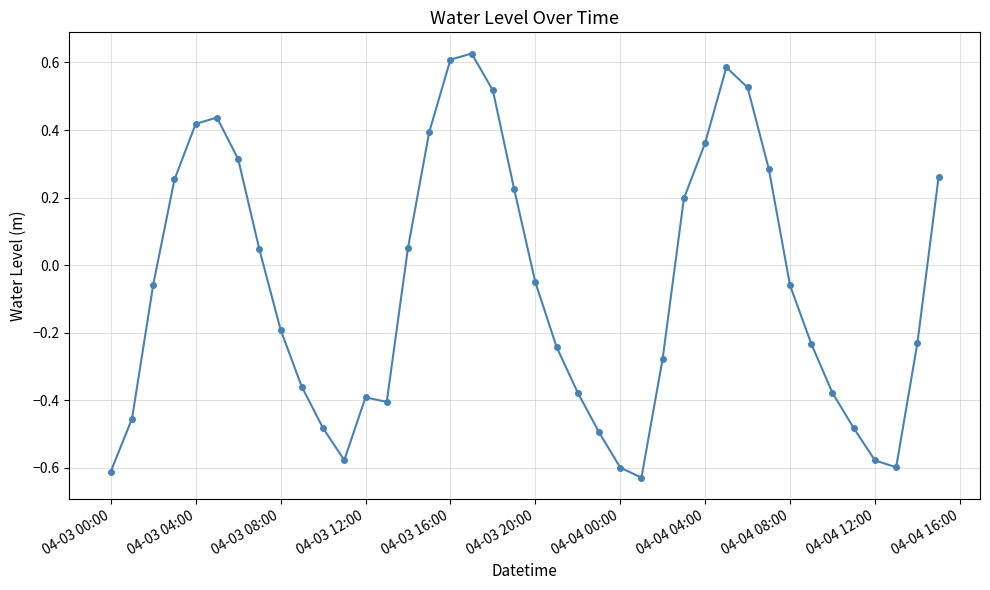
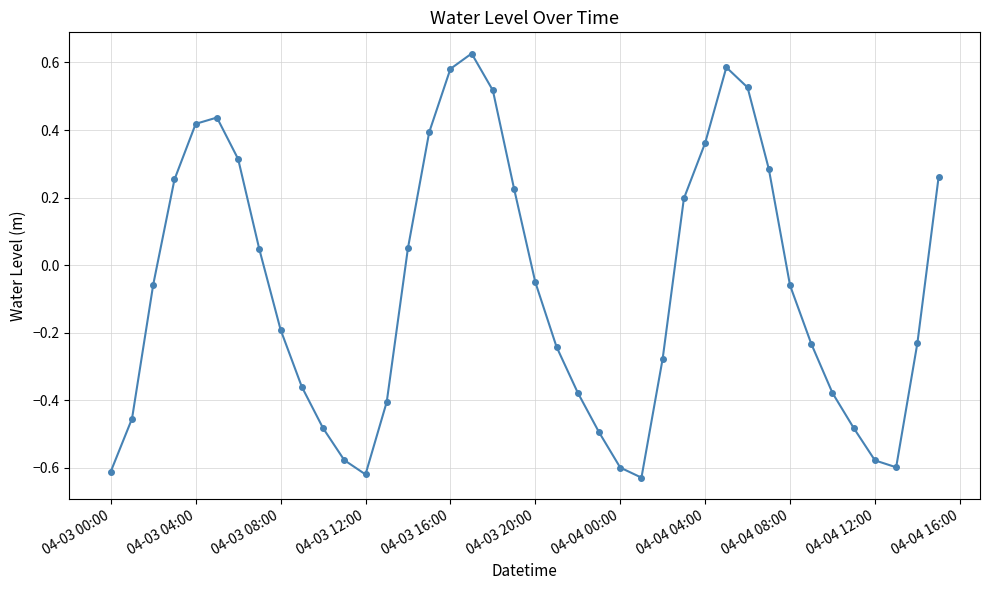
04-03 12:00: -0.39 -> -0.62
04-03 16:00: 0.61 -> 0.58
